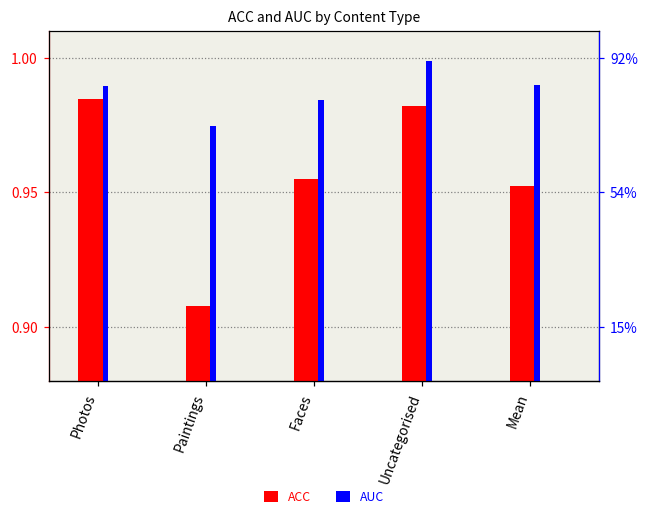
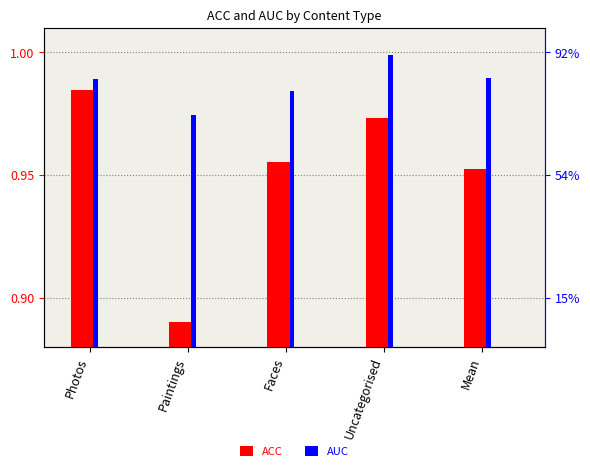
ACC, Paintings: 0.908 -> 0.890
ACC, Uncategorised: 0.982 -> 0.973
